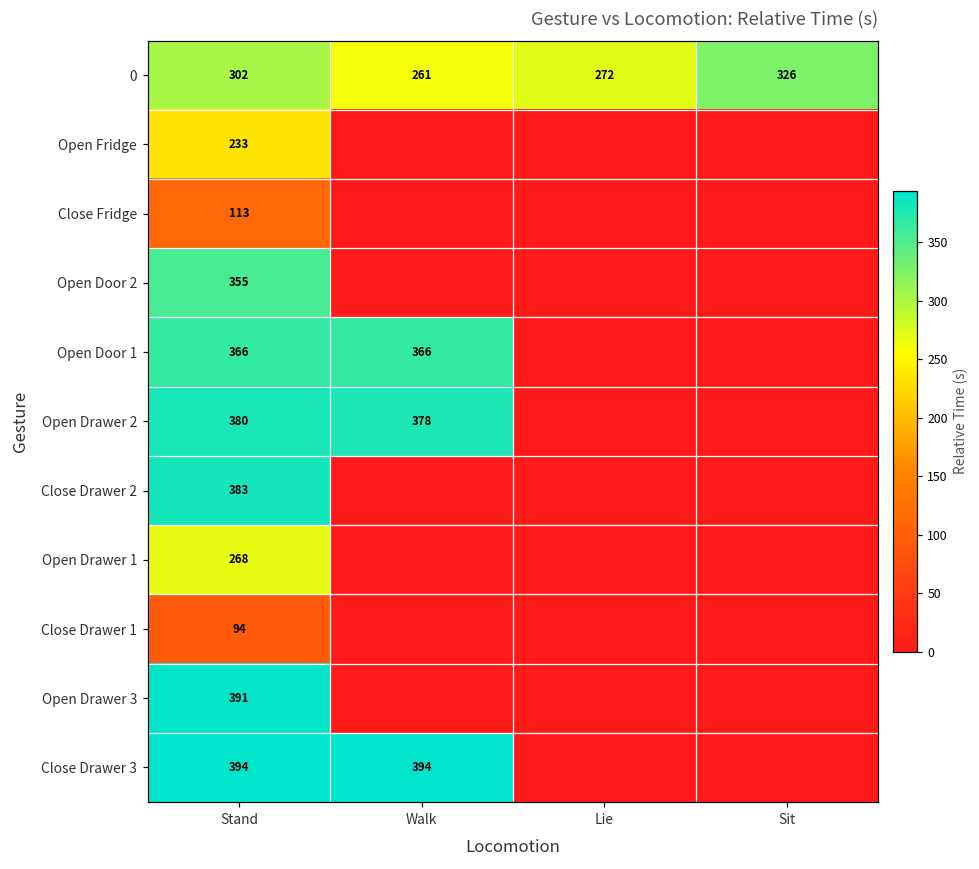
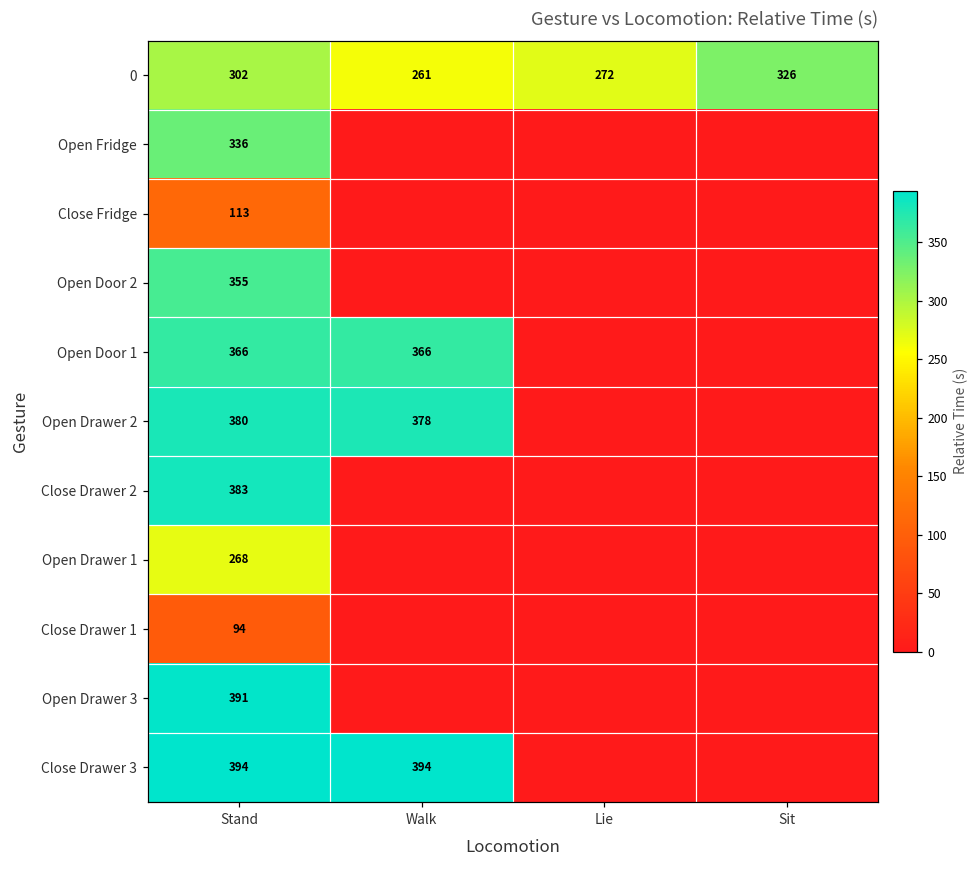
Open Fridge, Stand: 233 -> 336
